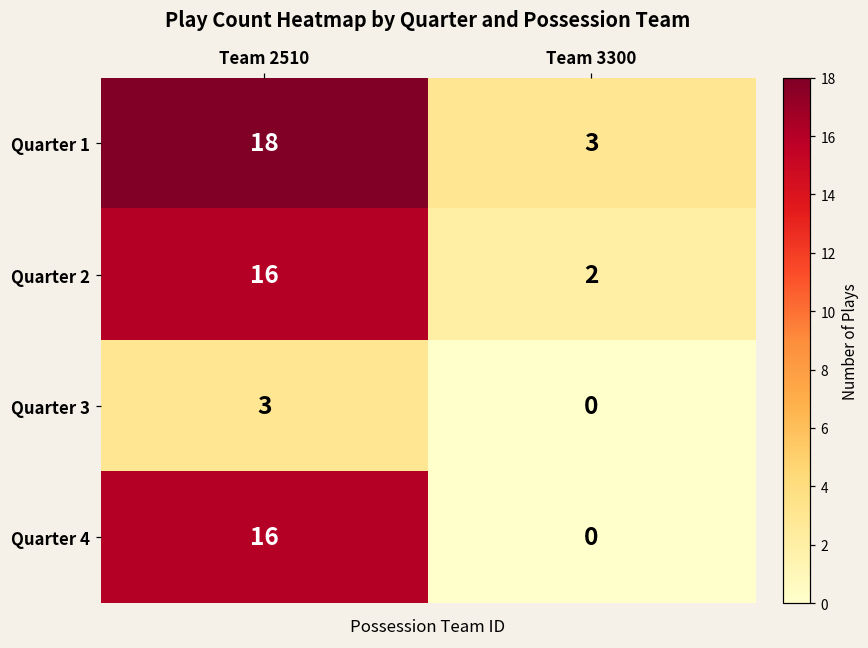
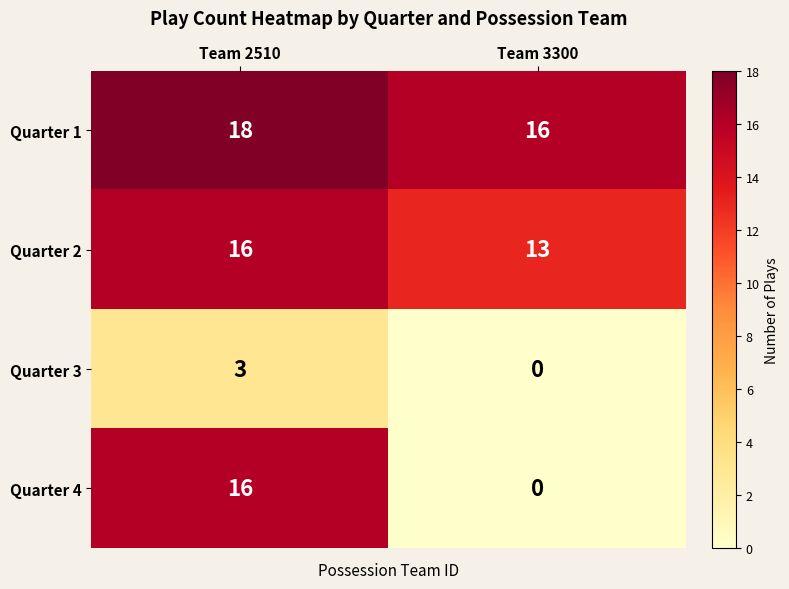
Quarter 1, Team 3300: 3 -> 16
Quarter 2, Team 3300: 2 -> 13
